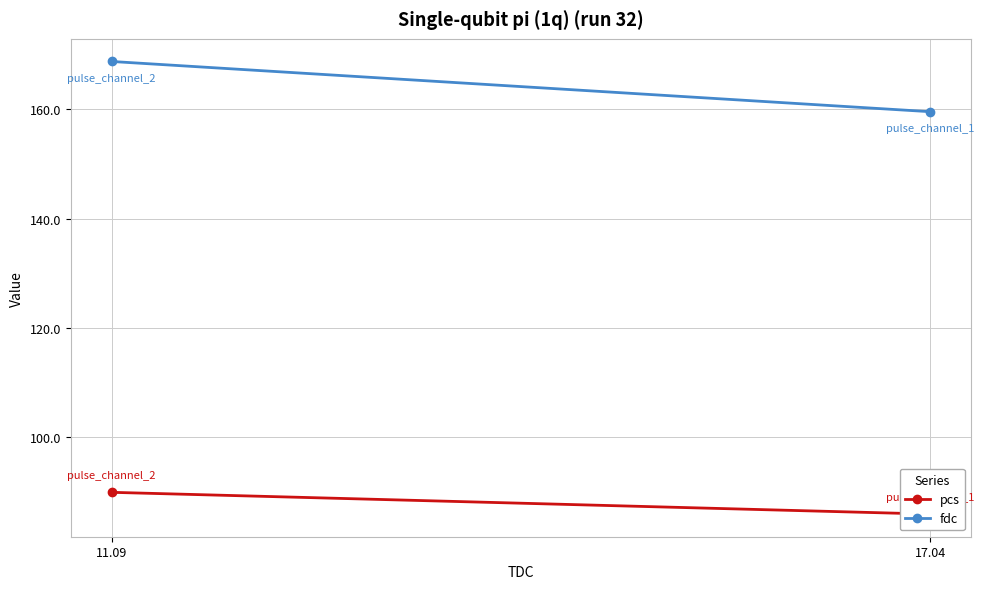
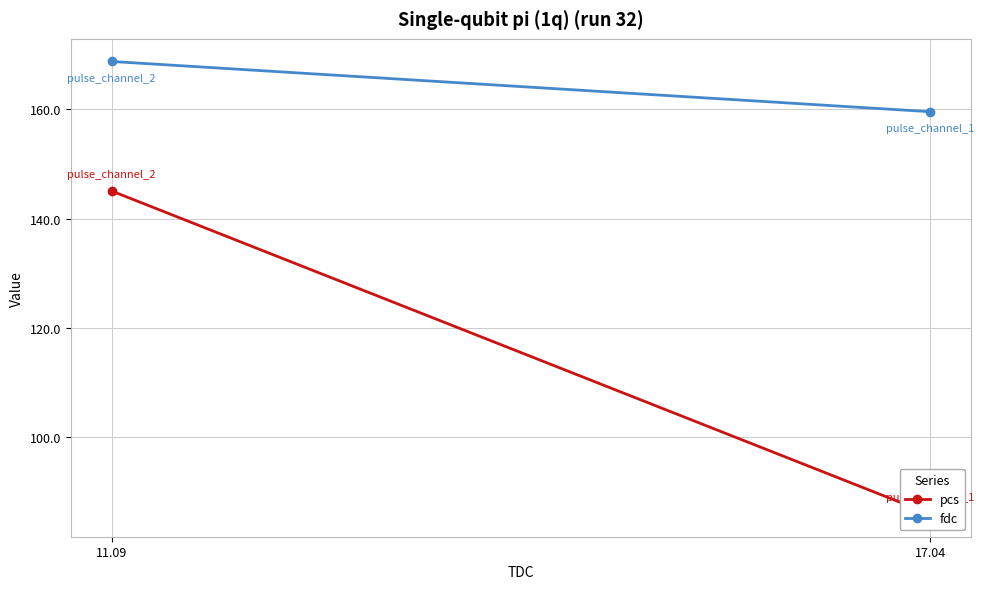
pcs, 11.09: 90 -> 145
